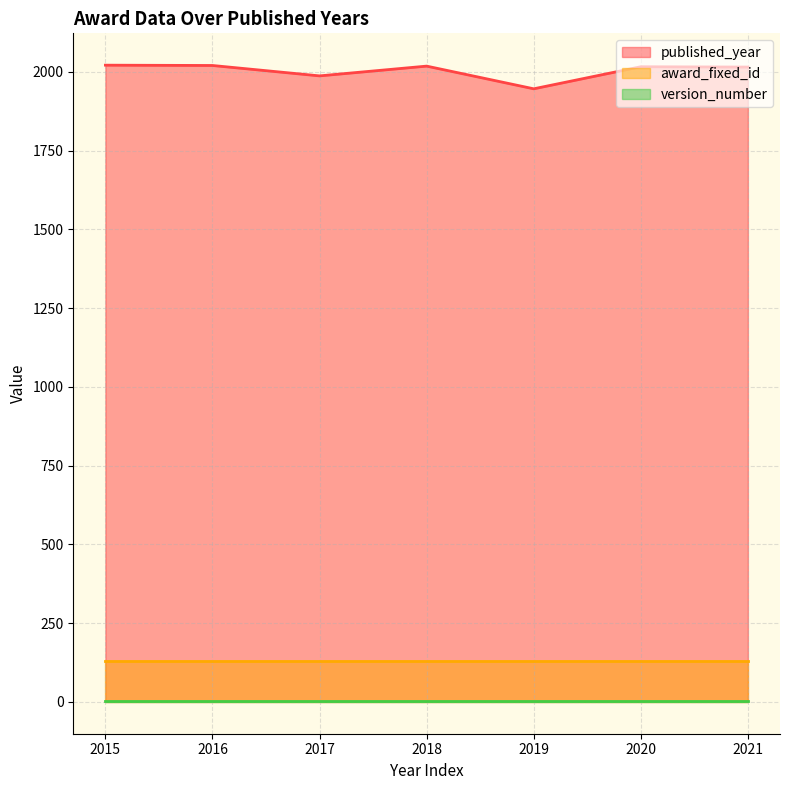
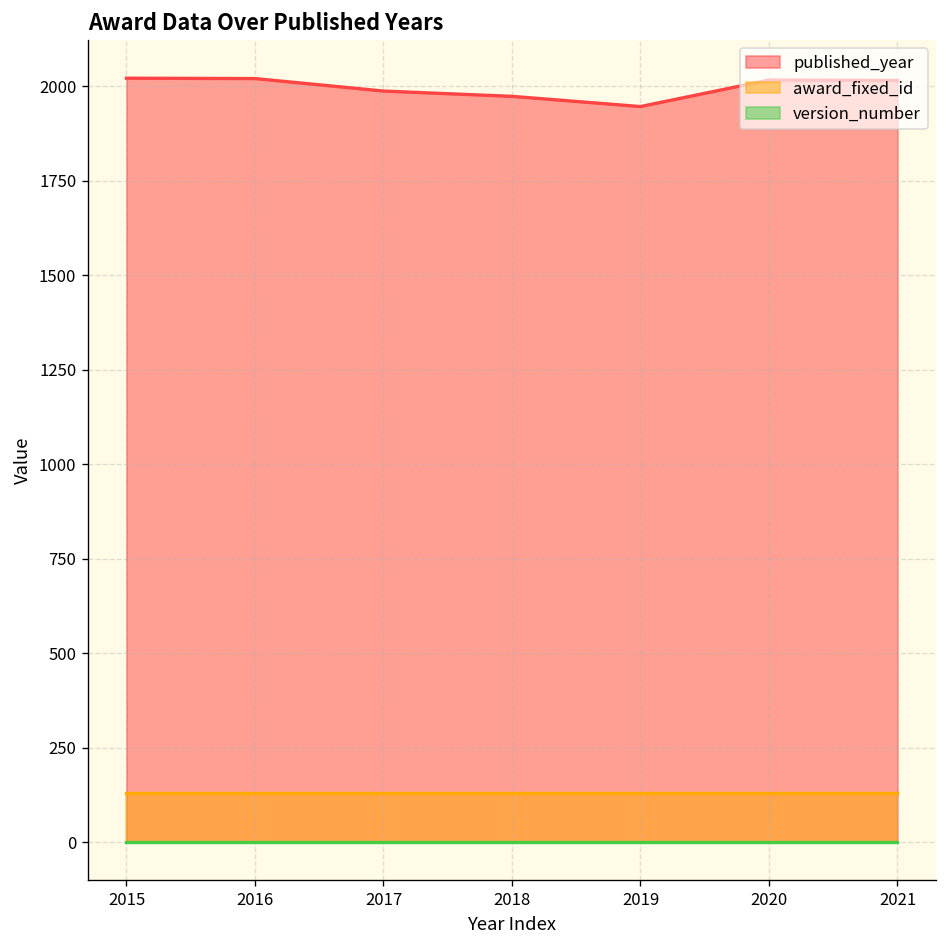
published_year, 2018: 2020 -> 1970
